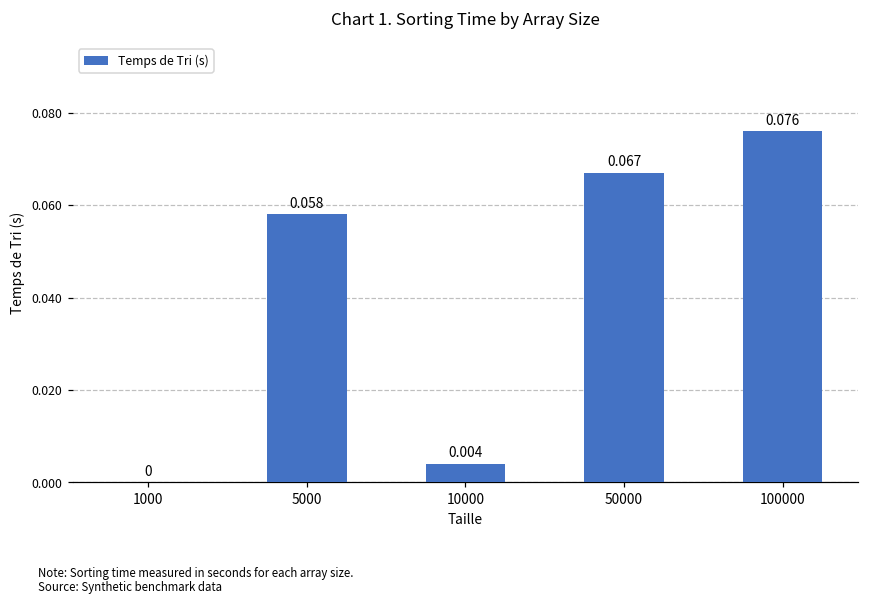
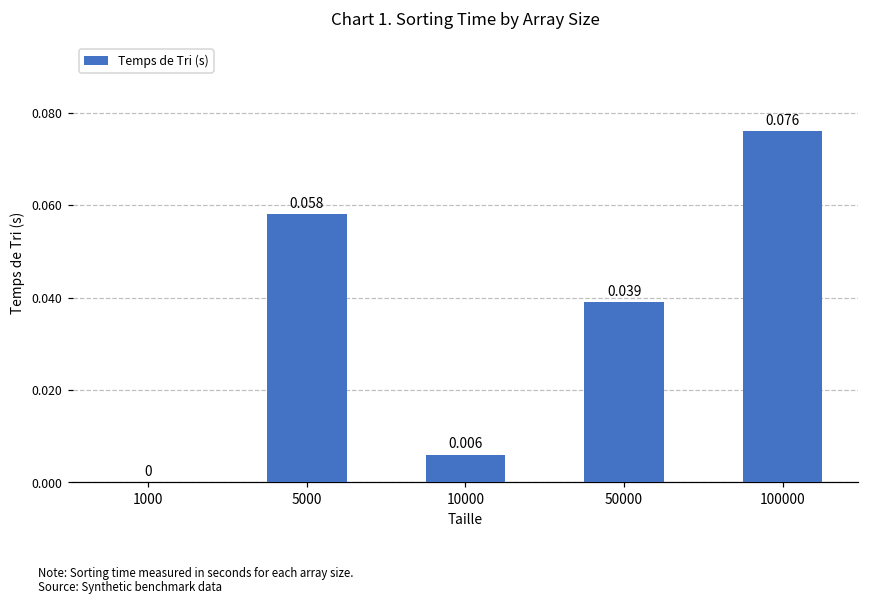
10000: 0.004 -> 0.006
50000: 0.067 -> 0.039
